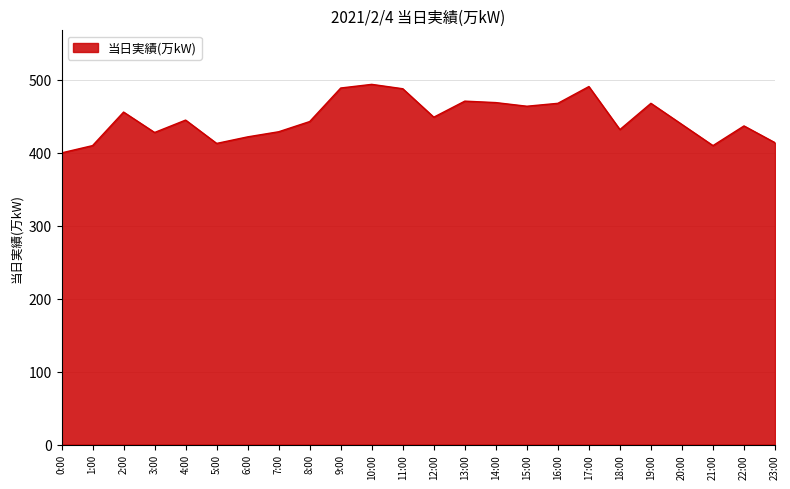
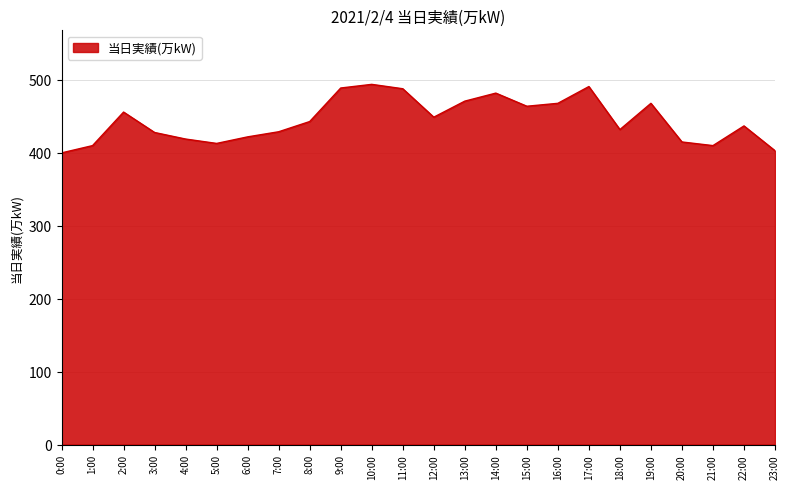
4:00: 450 -> 420
14:00: 470 -> 480
20:00: 440 -> 420
23:00: 410 -> 400
